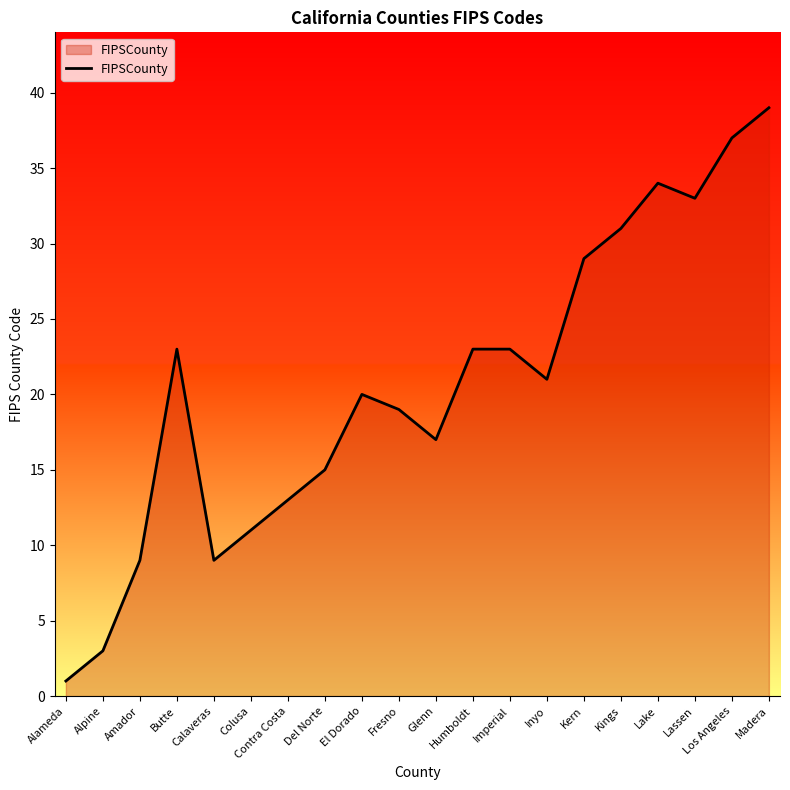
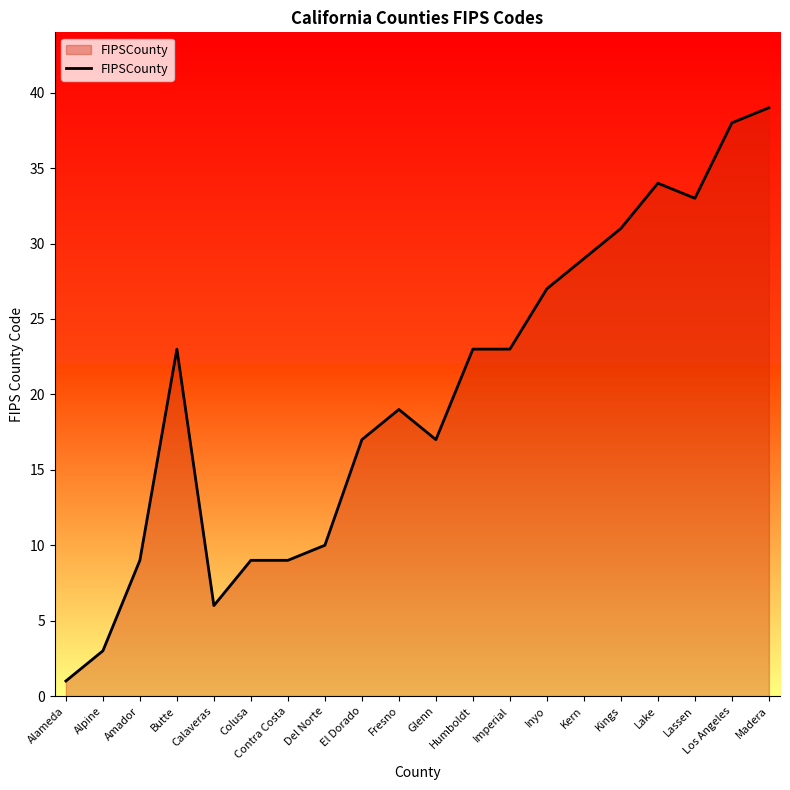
Calaveras: 9 -> 6
Colusa: 11 -> 9
Contra Costa: 13 -> 9
Del Norte: 15 -> 10
El Dorado: 20 -> 17
Inyo: 21 -> 27
Los Angeles: 37 -> 38
